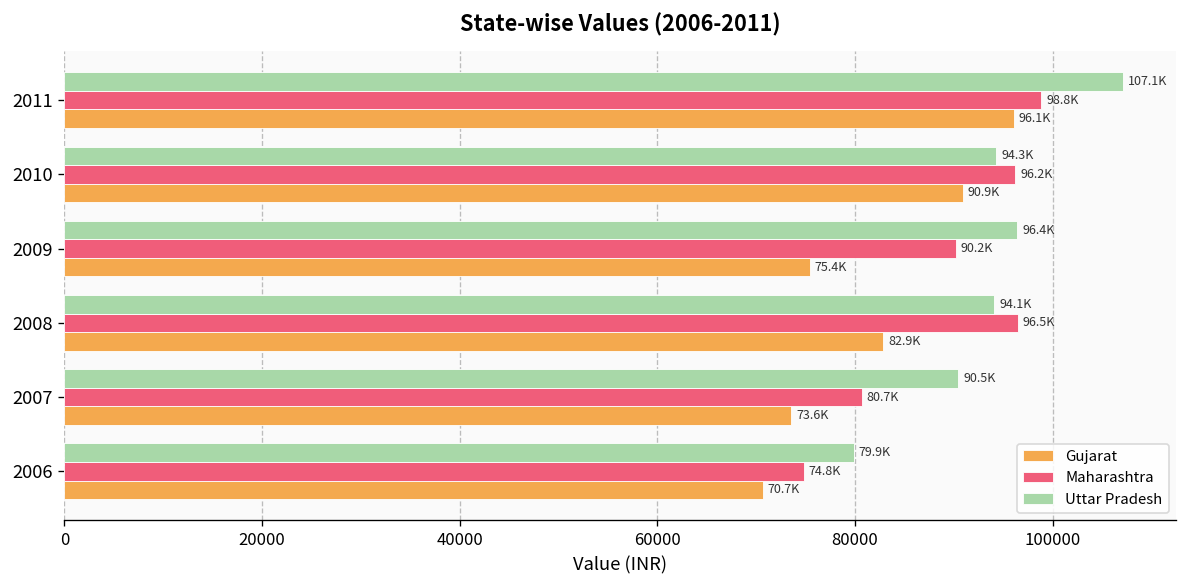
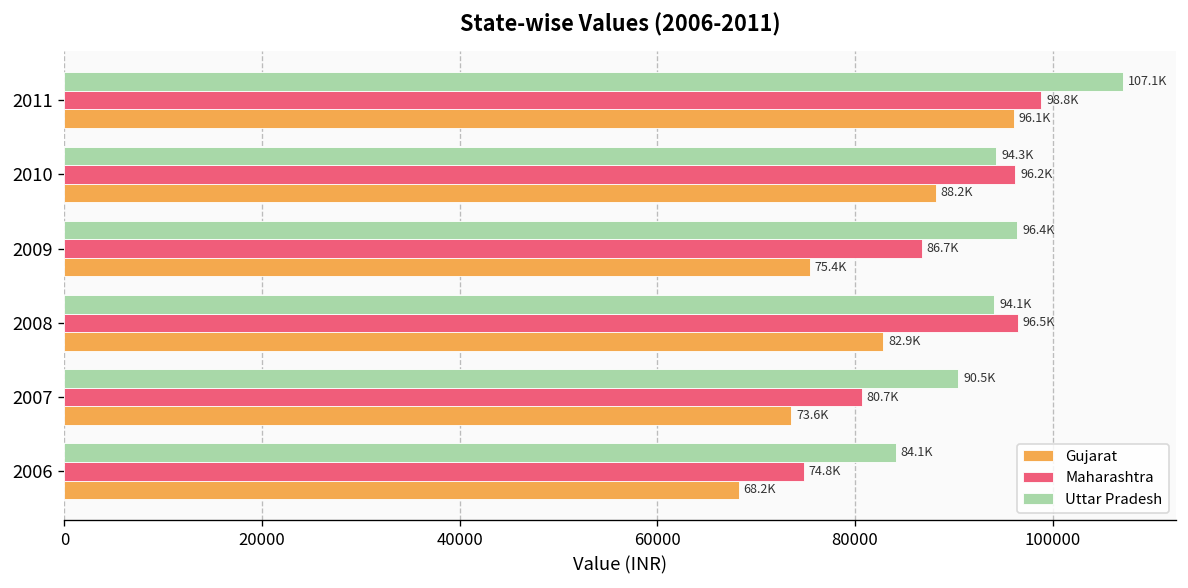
Gujarat, 2010: 90.9K -> 88.2K
Maharashtra, 2009: 90.2K -> 86.7K
Uttar Pradesh, 2006: 79.9K -> 84.1K
Gujarat, 2006: 70.7K -> 68.2K
